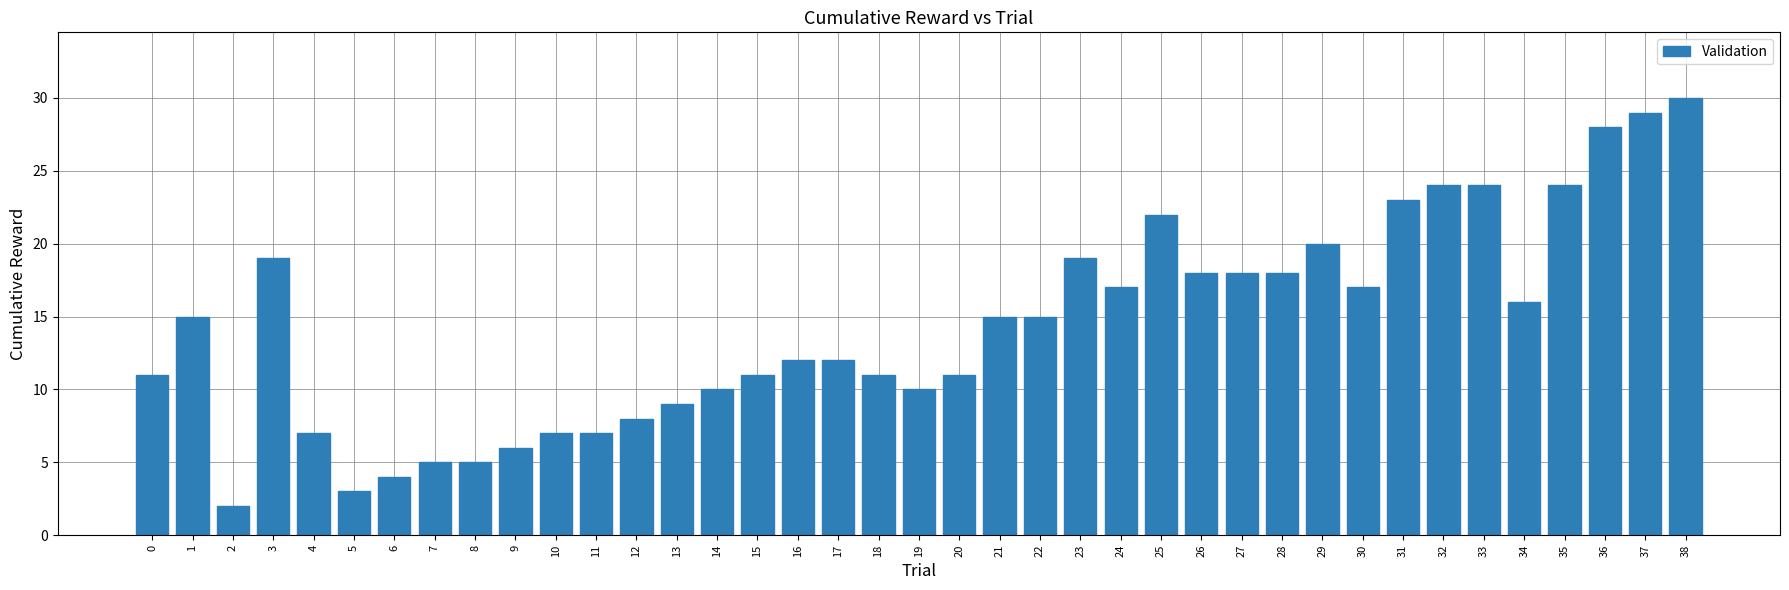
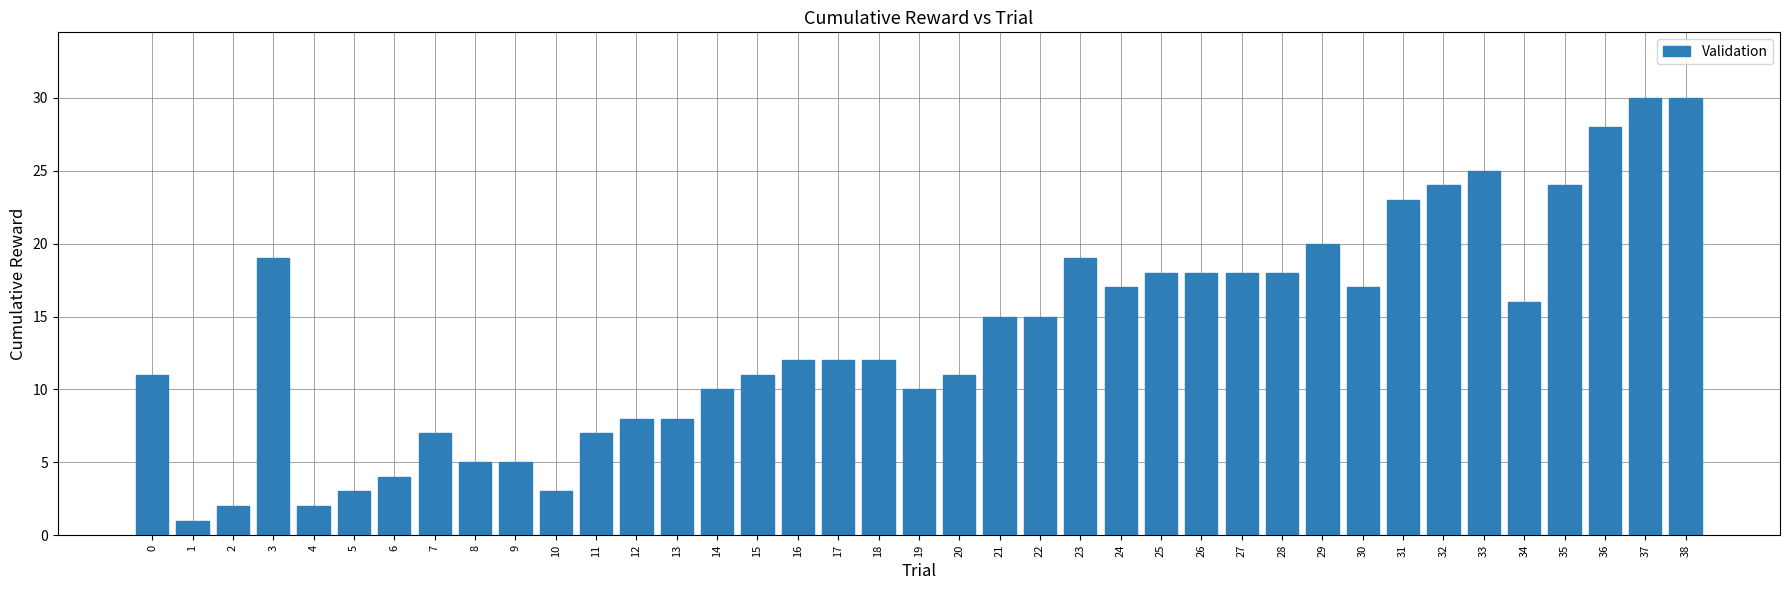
1: 15 -> 1
4: 7 -> 2
7: 5 -> 7
9: 6 -> 5
10: 7 -> 3
13: 9 -> 8
18: 11 -> 12
25: 22 -> 18
33: 24 -> 25
37: 29 -> 30
